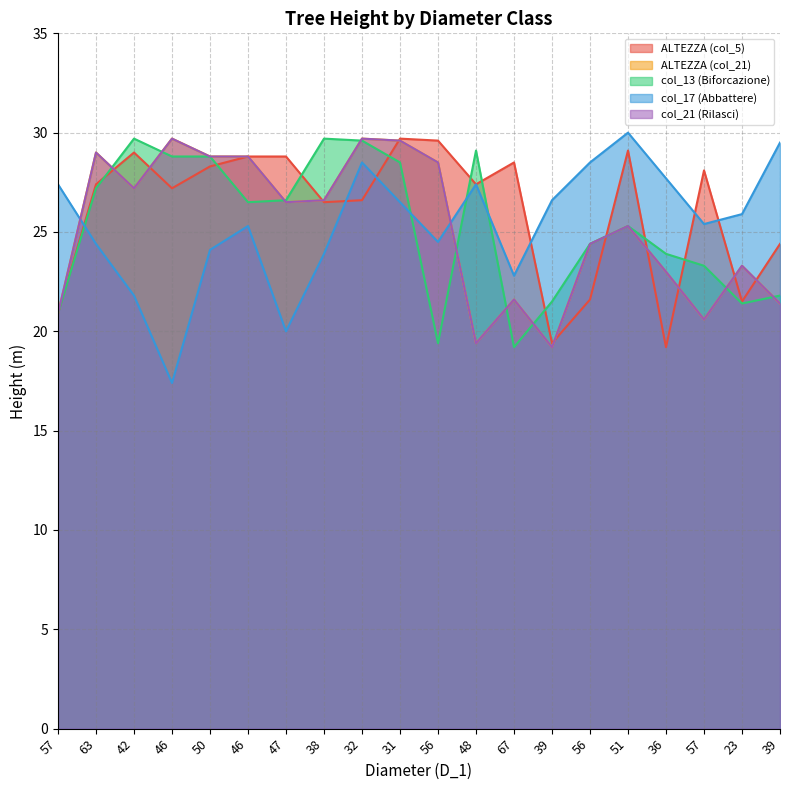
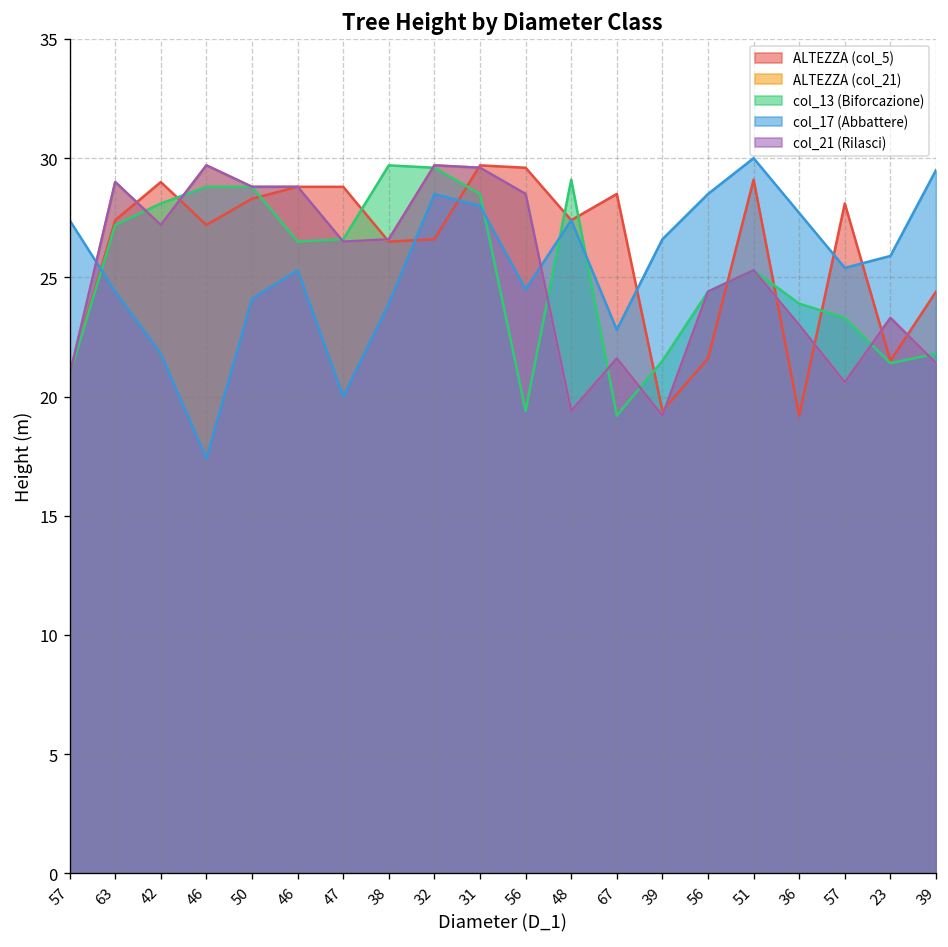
col_13 (Biforcazione), 42: 29.7 -> 28.1
col_17 (Abbattere), 31: 26.5 -> 28.0
